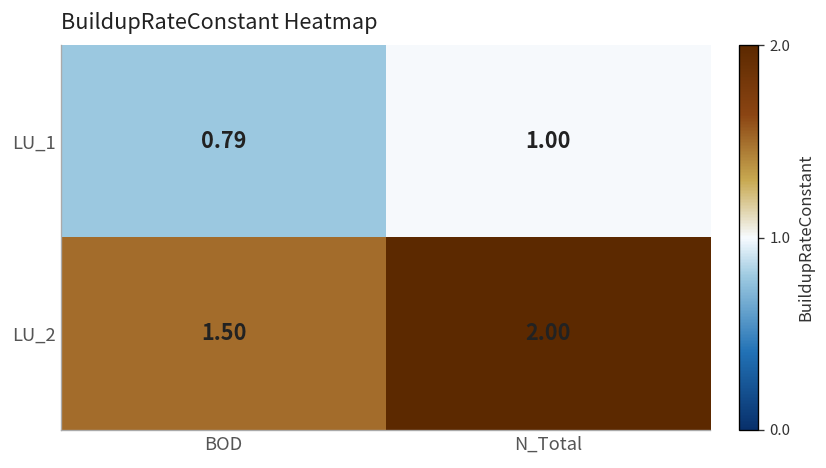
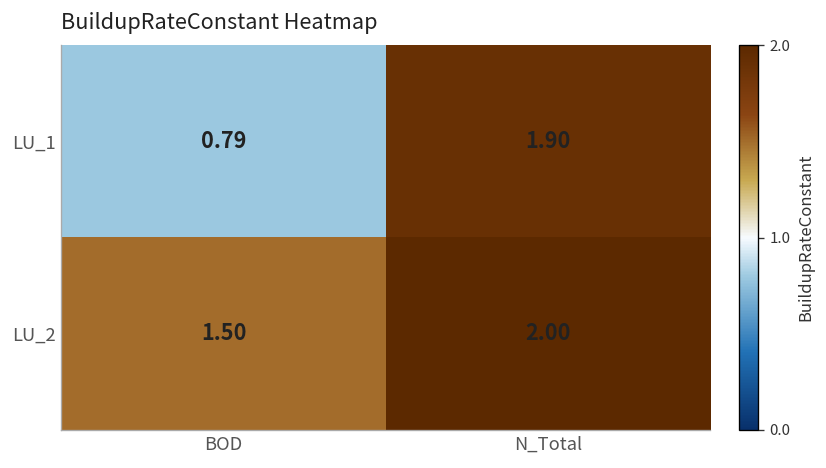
LU_1, N_Total: 1.00 -> 1.90
